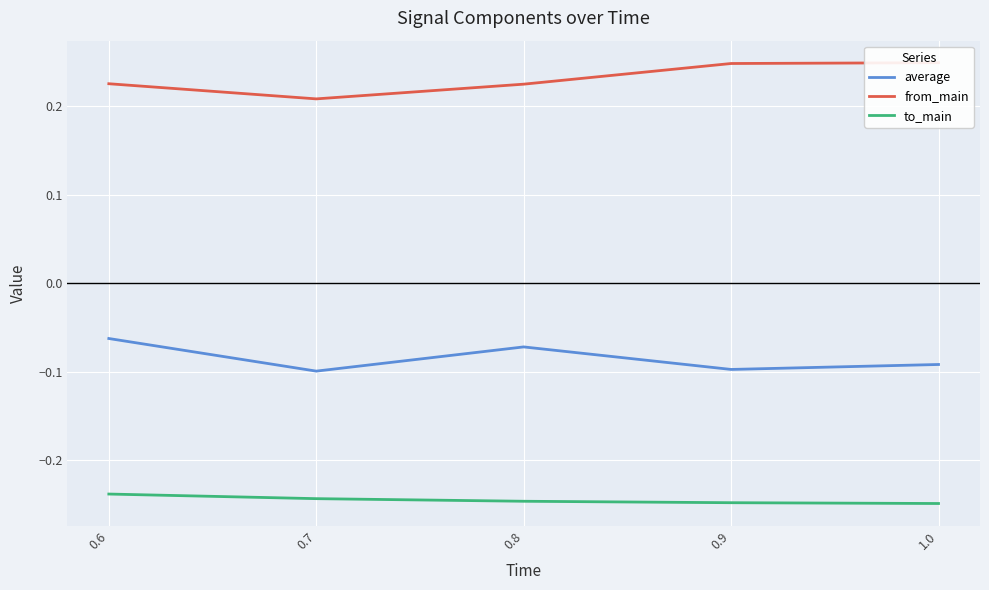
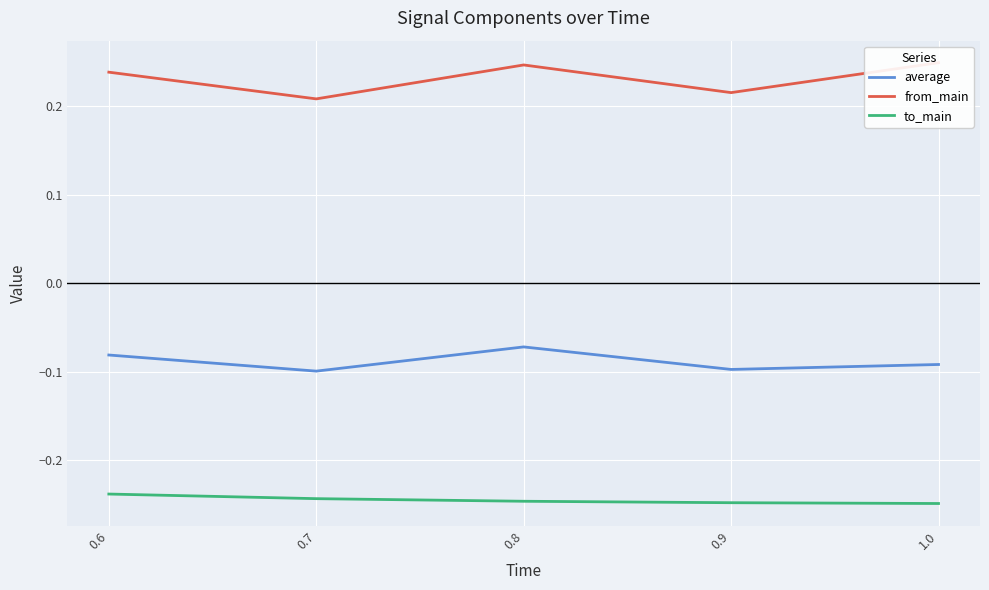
average, 0.6: -0.06 -> -0.08
from_main, 0.6: 0.23 -> 0.24
from_main, 0.8: 0.22 -> 0.25
from_main, 0.9: 0.25 -> 0.22
